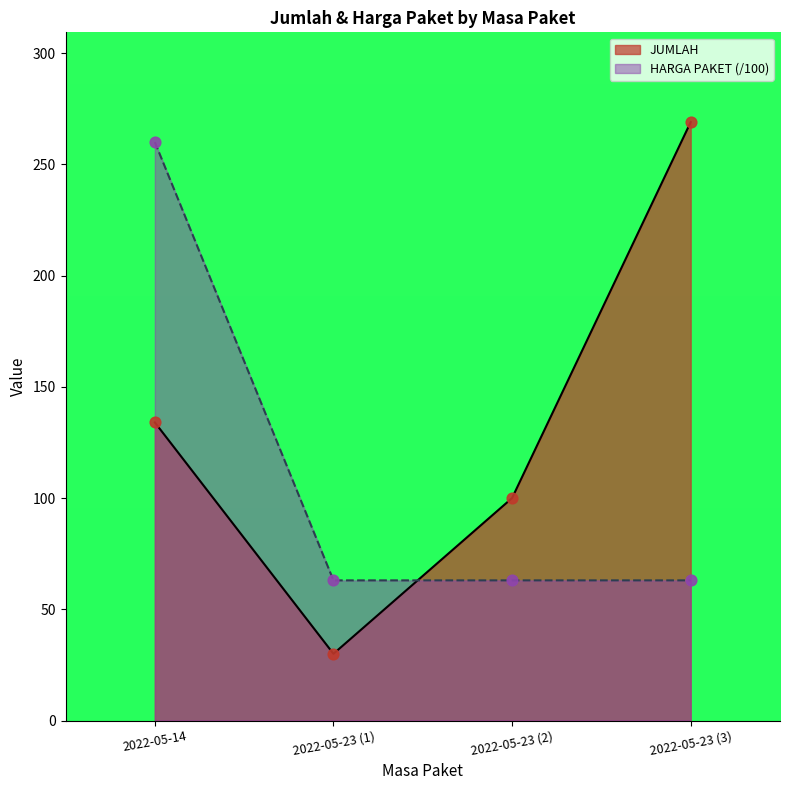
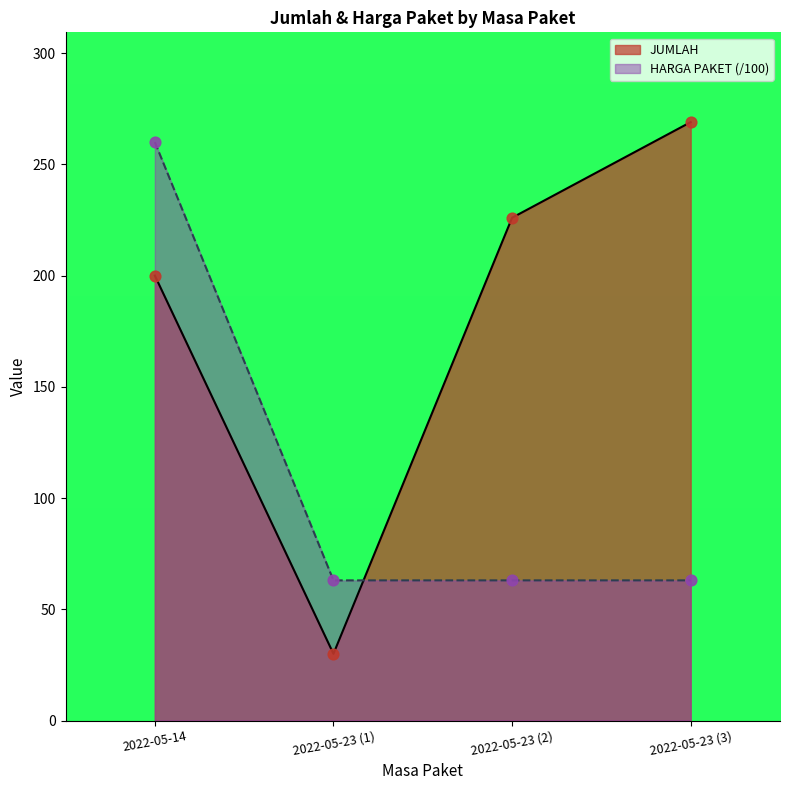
JUMLAH, 2022-05-14: 134 -> 200
JUMLAH, 2022-05-23 (2): 100 -> 226
